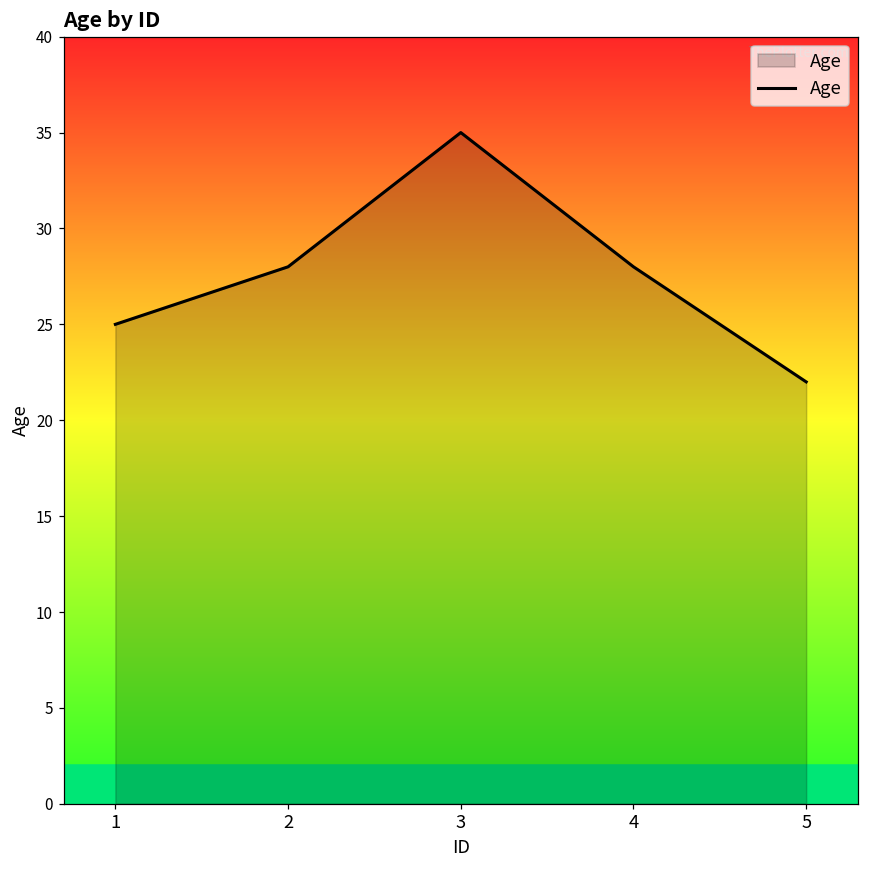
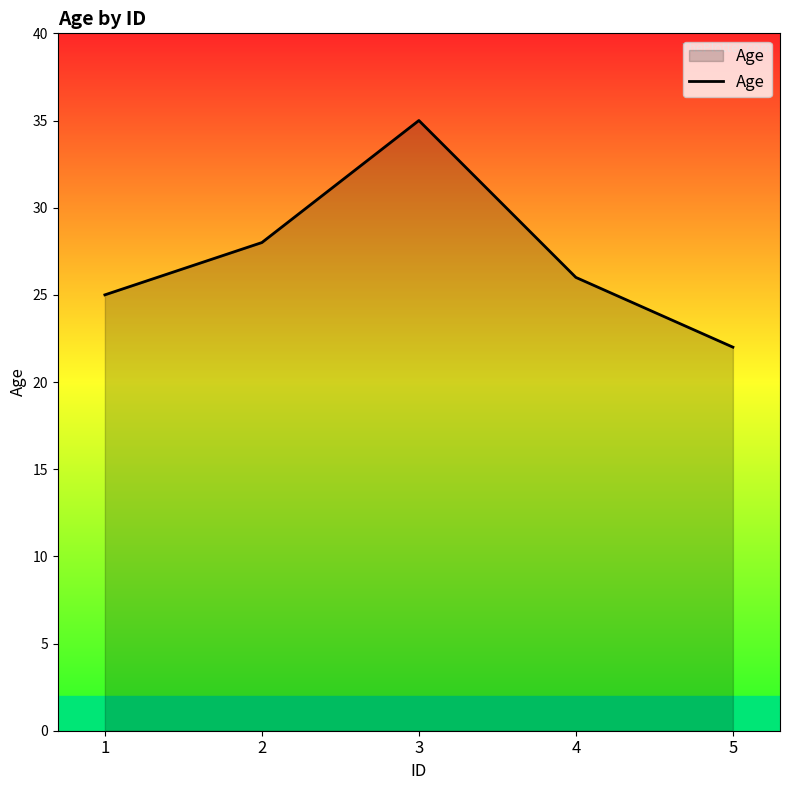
4: 28 -> 26
